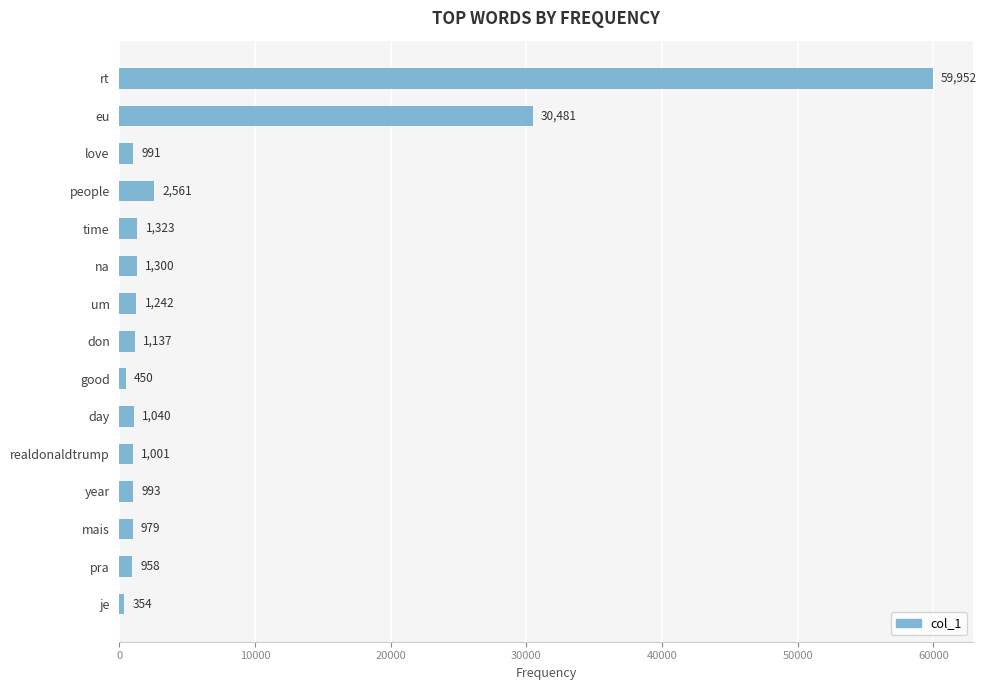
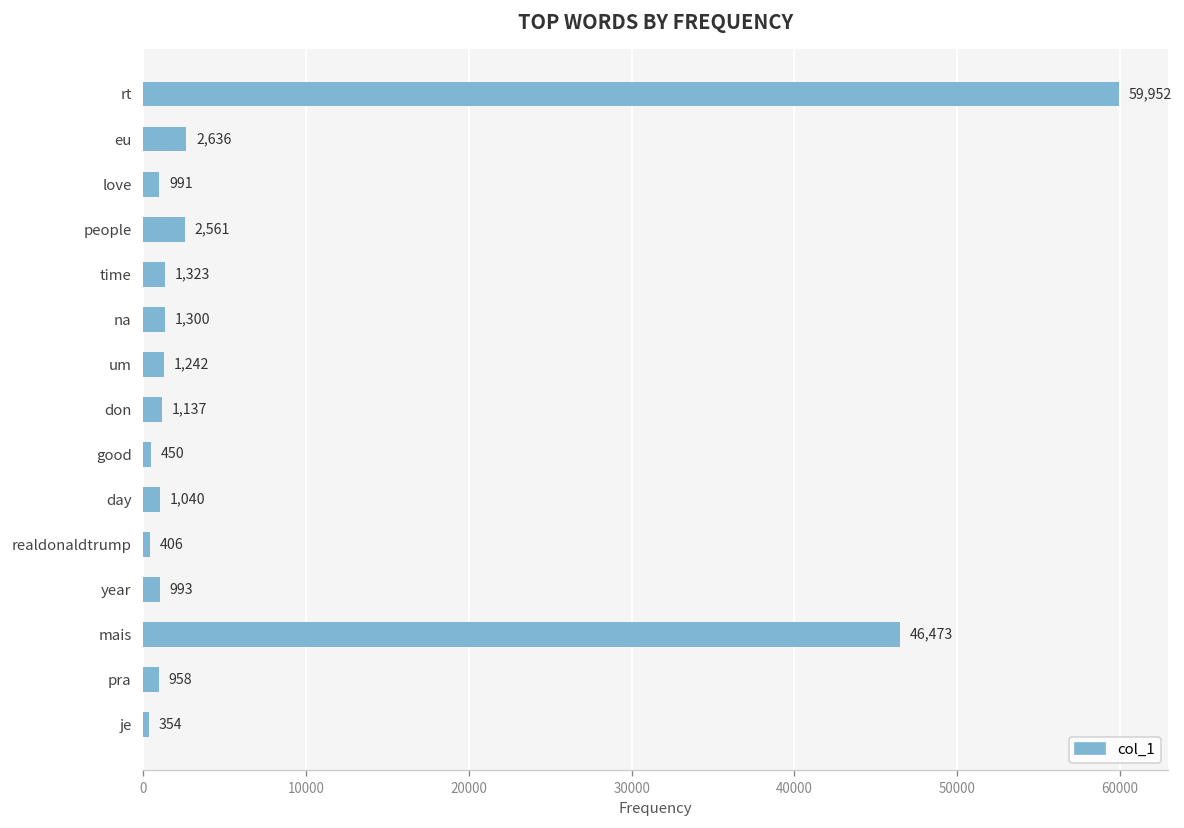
eu: 30,481 -> 2,636
realdonaldtrump: 1,001 -> 406
mais: 979 -> 46,473
